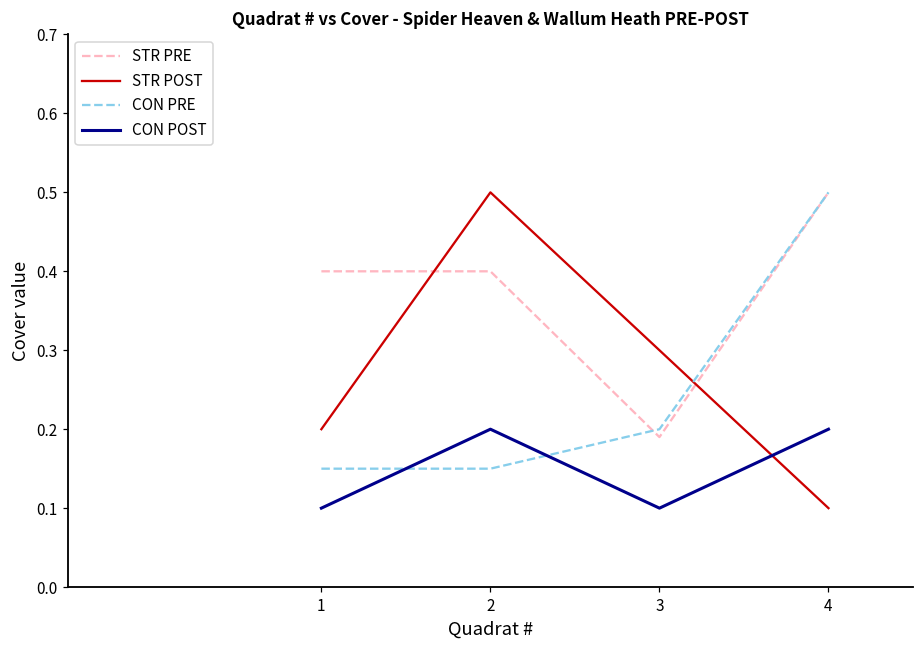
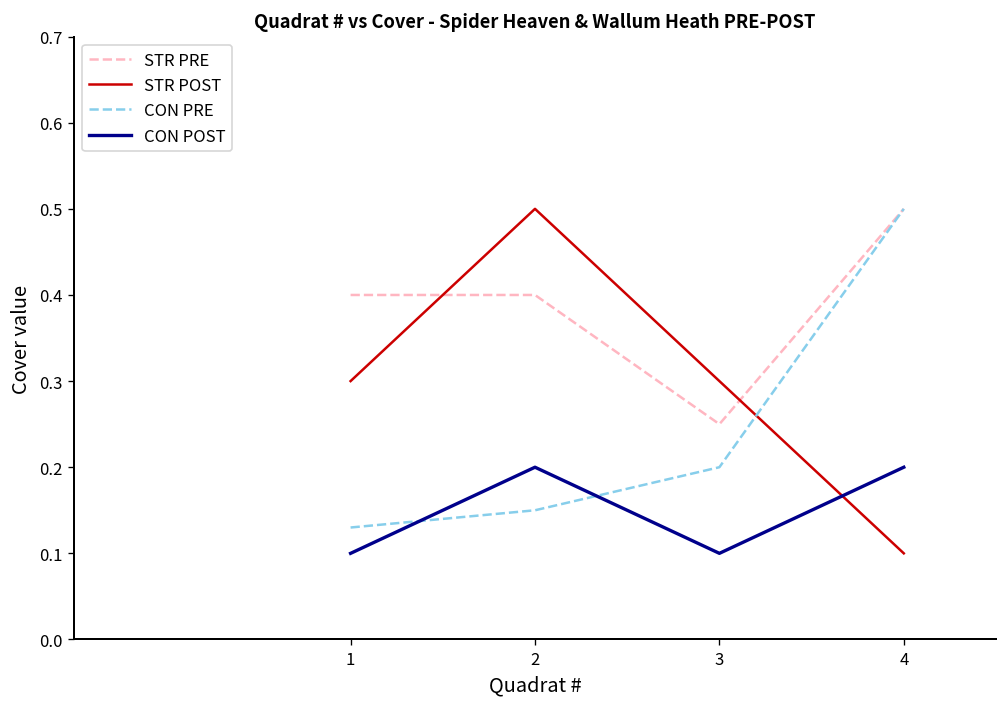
STR POST, 1: 0.2 -> 0.3
CON PRE, 1: 0.15 -> 0.13
STR PRE, 3: 0.19 -> 0.25
